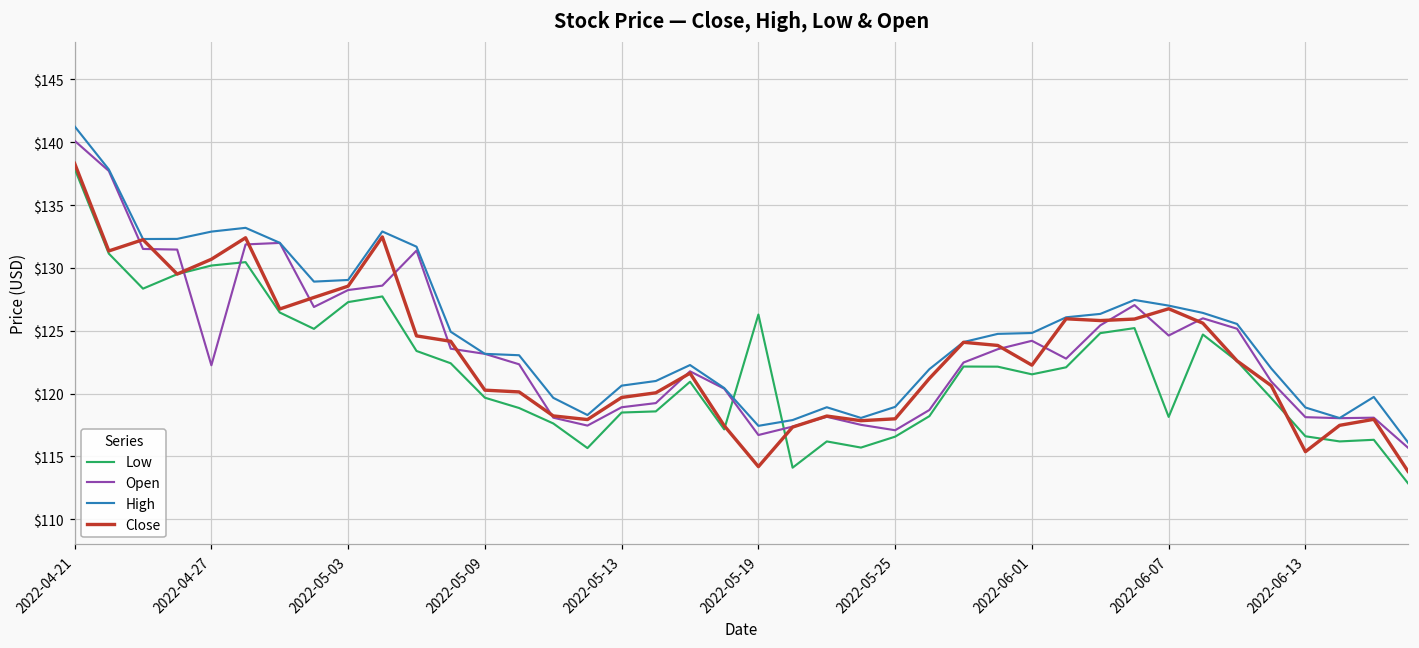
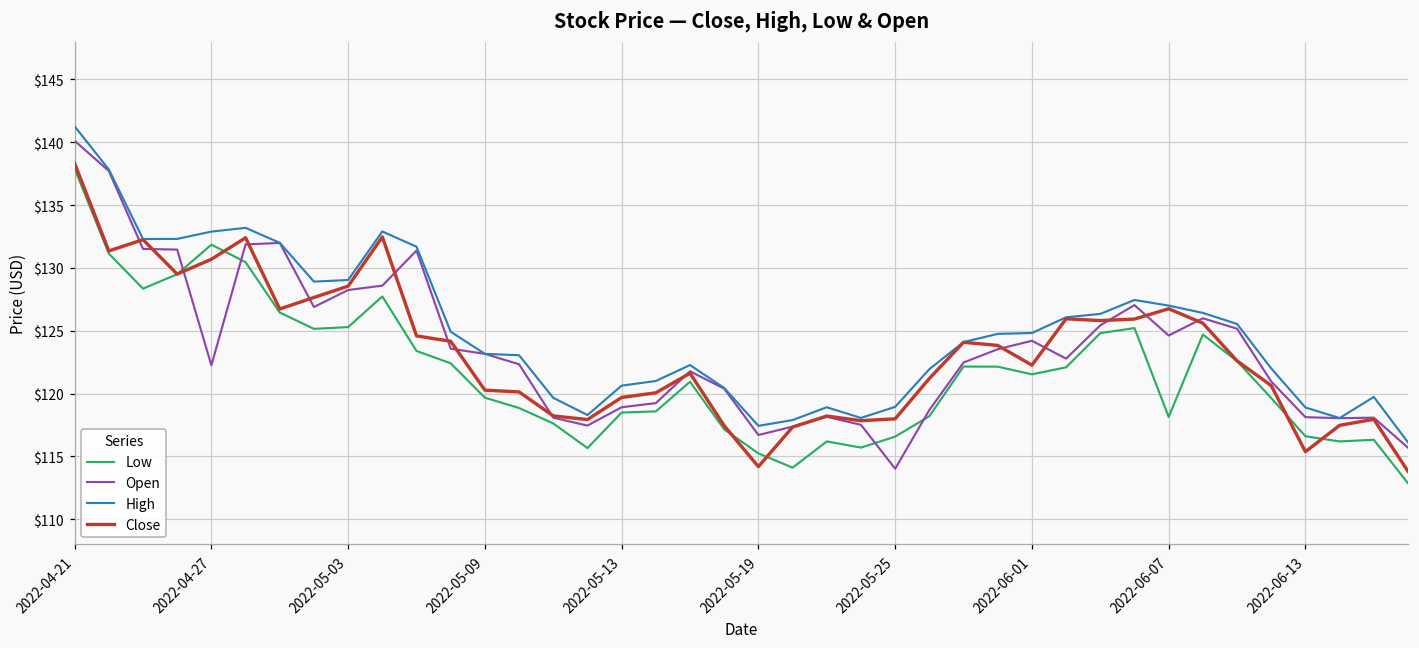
Low, 2022-04-27: $130.2 -> $131.9
Low, 2022-05-03: $127.3 -> $125.3
Low, 2022-05-19: $126.3 -> $115.2
Open, 2022-05-25: $117.1 -> $114.0
